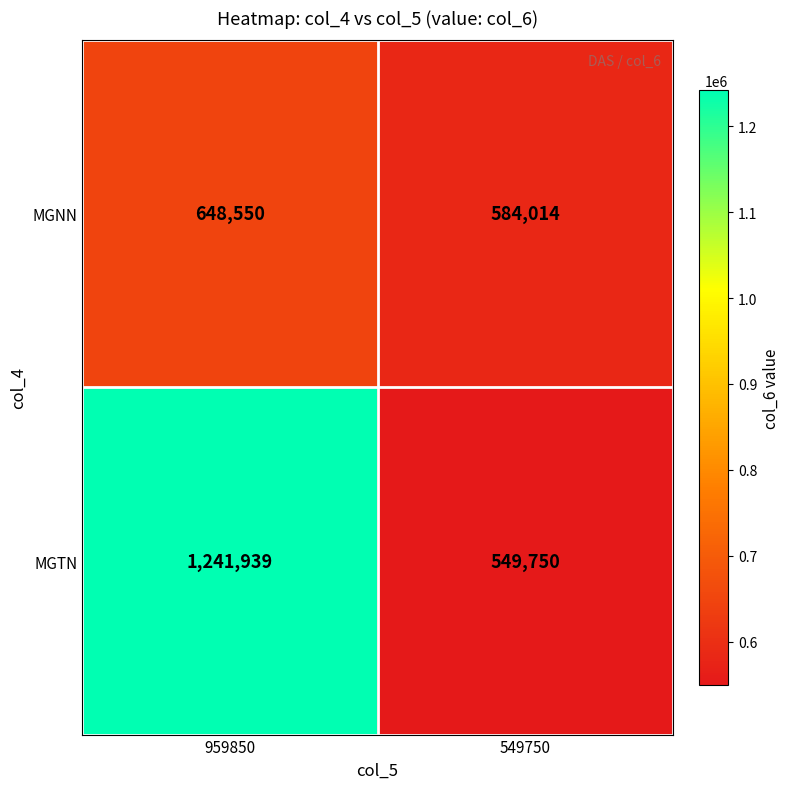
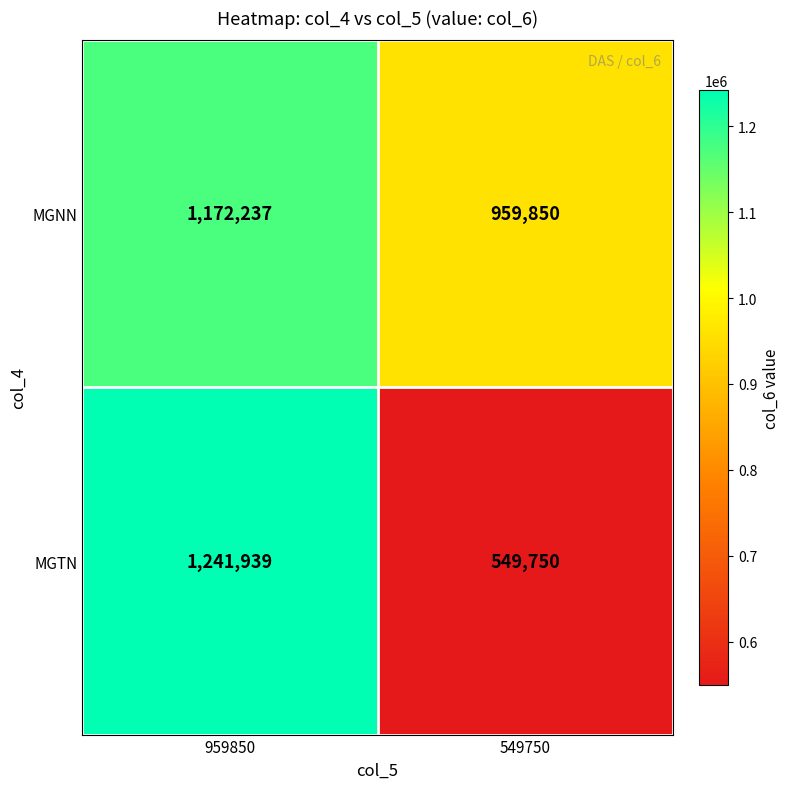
MGNN, 959850: 648,550 -> 1,172,237
MGNN, 549750: 584,014 -> 959,850
